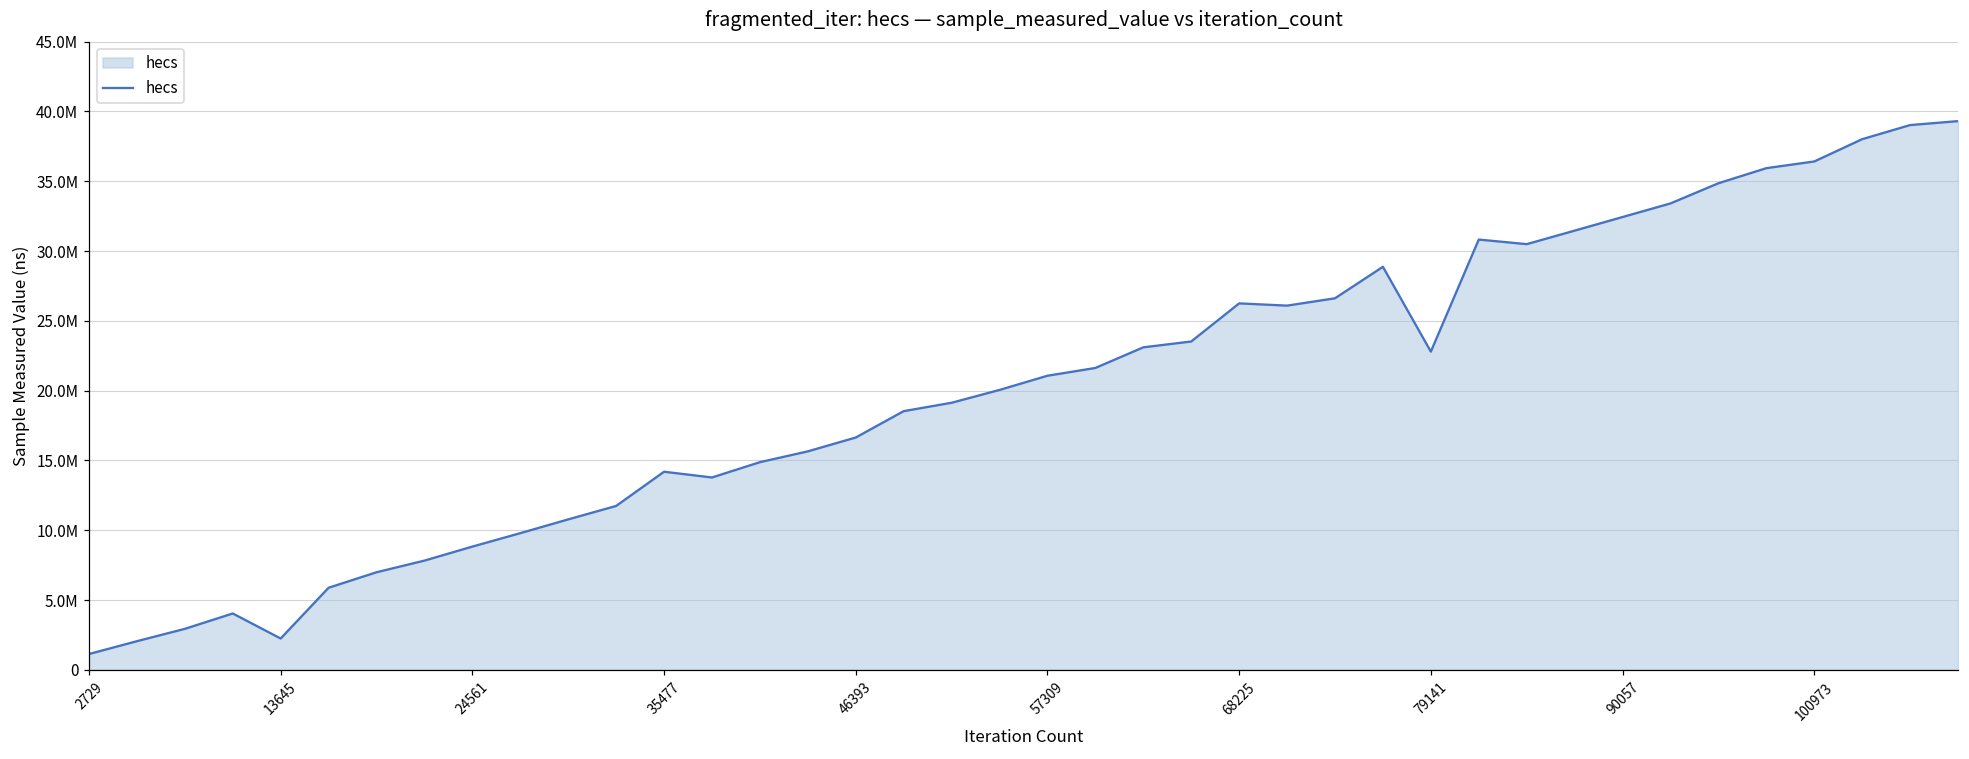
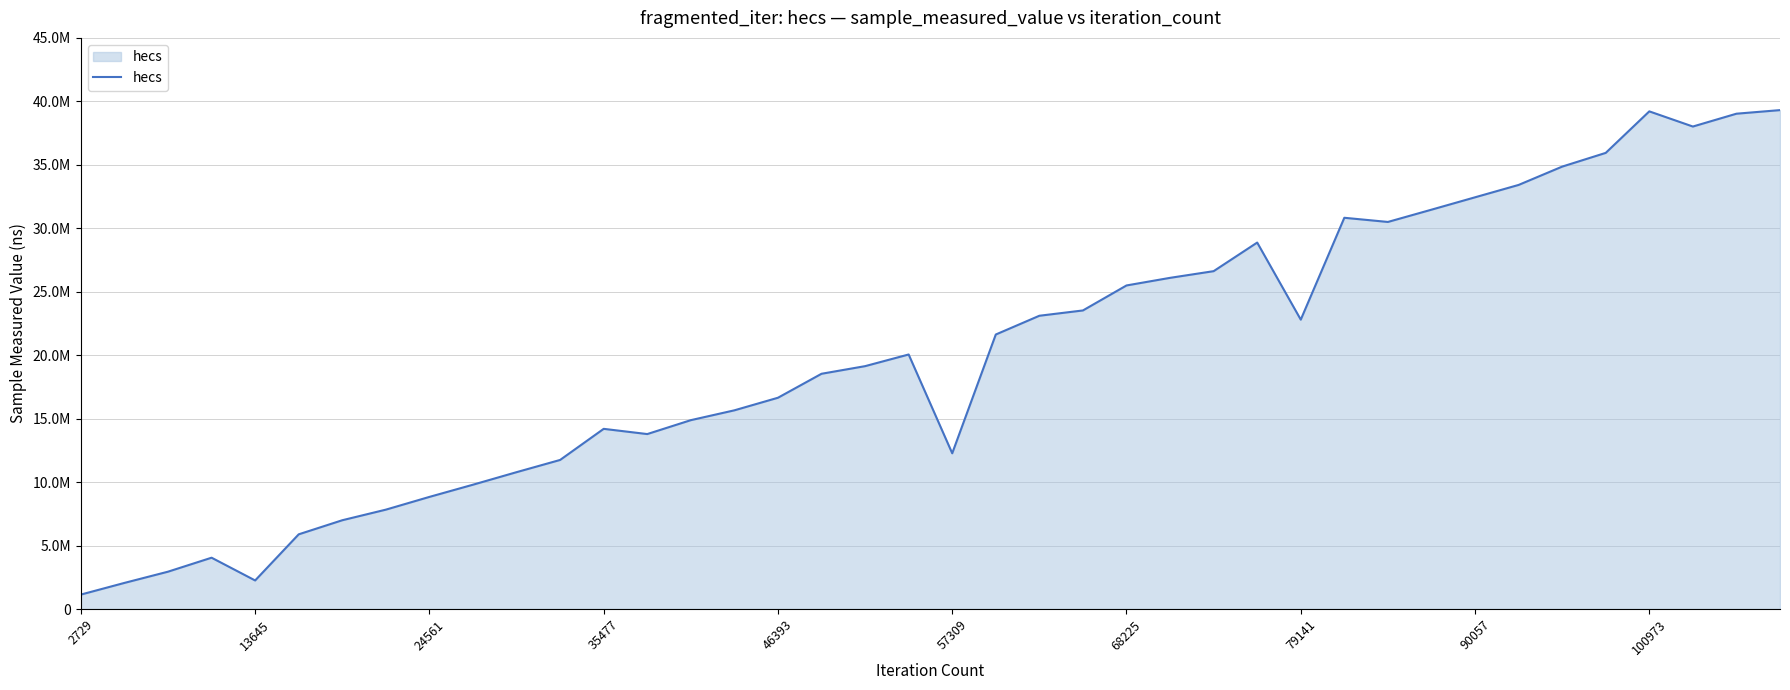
57309: 21100000 -> 12300000
68225: 26300000 -> 25500000
100973: 36400000 -> 39200000
